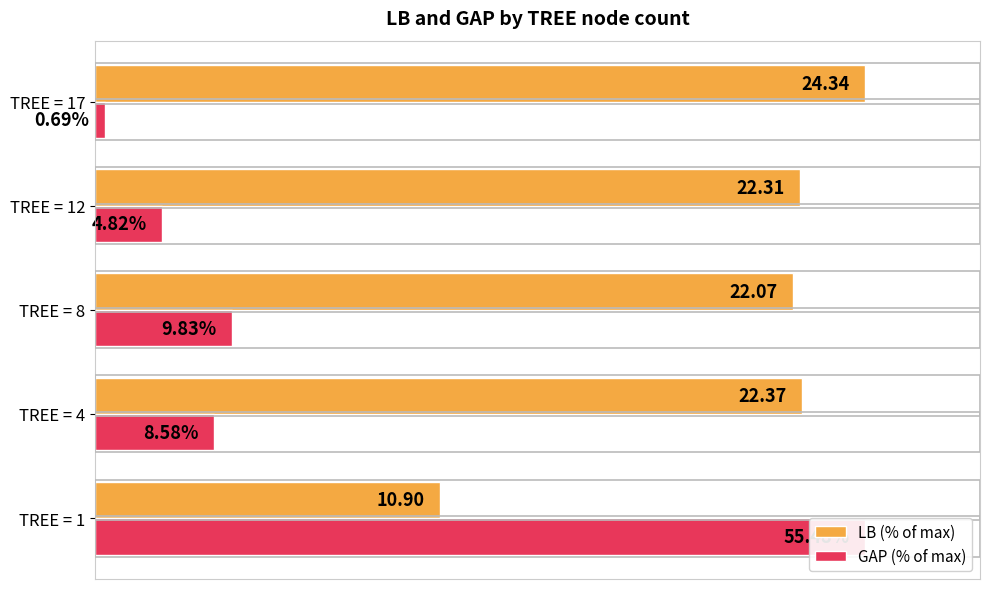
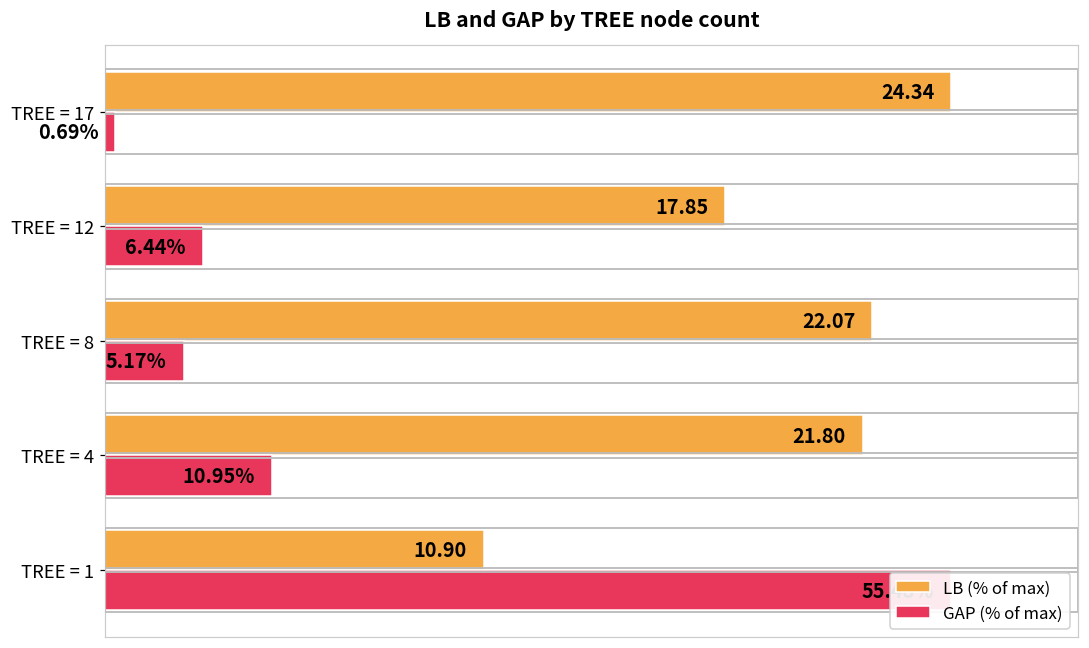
LB (% of max), TREE = 12: 22.31 -> 17.85
GAP (% of max), TREE = 12: 4.82% -> 6.44%
GAP (% of max), TREE = 8: 9.83% -> 5.17%
LB (% of max), TREE = 4: 22.37 -> 21.80
GAP (% of max), TREE = 4: 8.58% -> 10.95%
